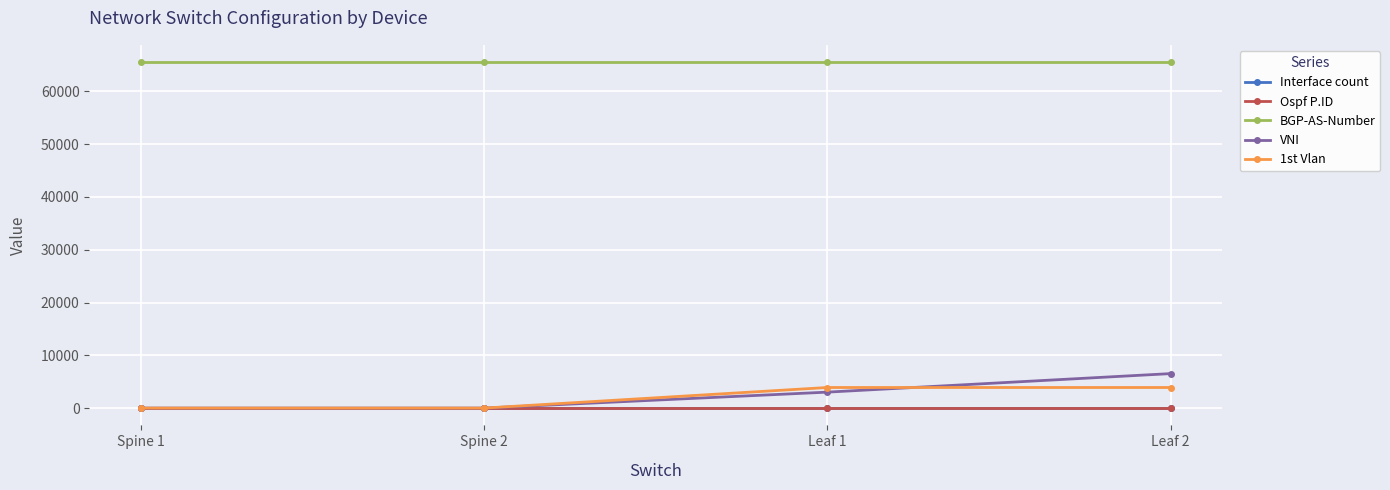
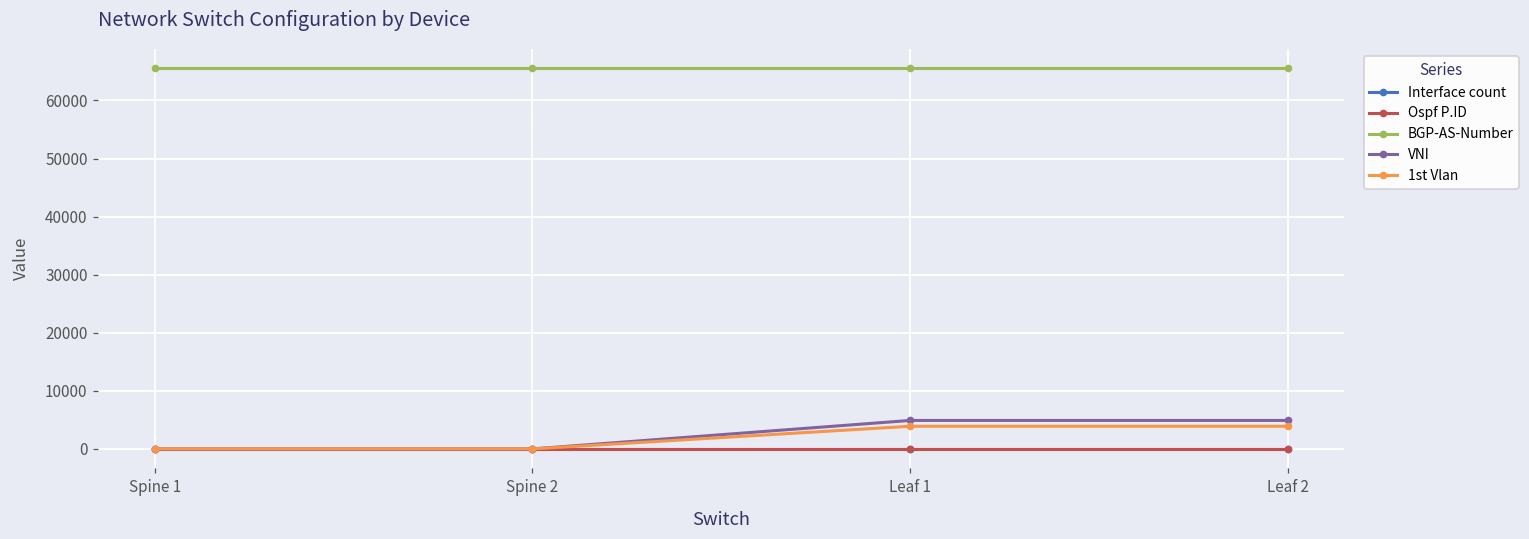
VNI, Leaf 1: 3000 -> 5000
VNI, Leaf 2: 7000 -> 5000
